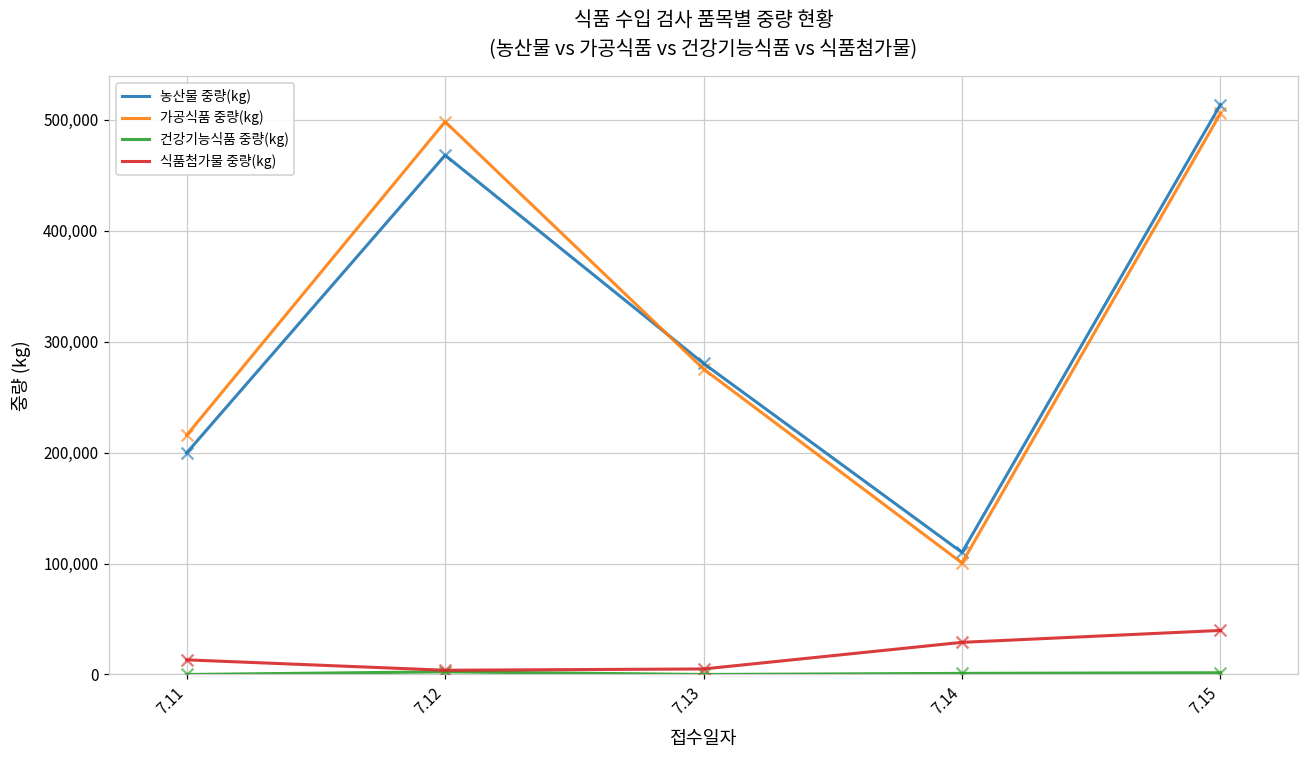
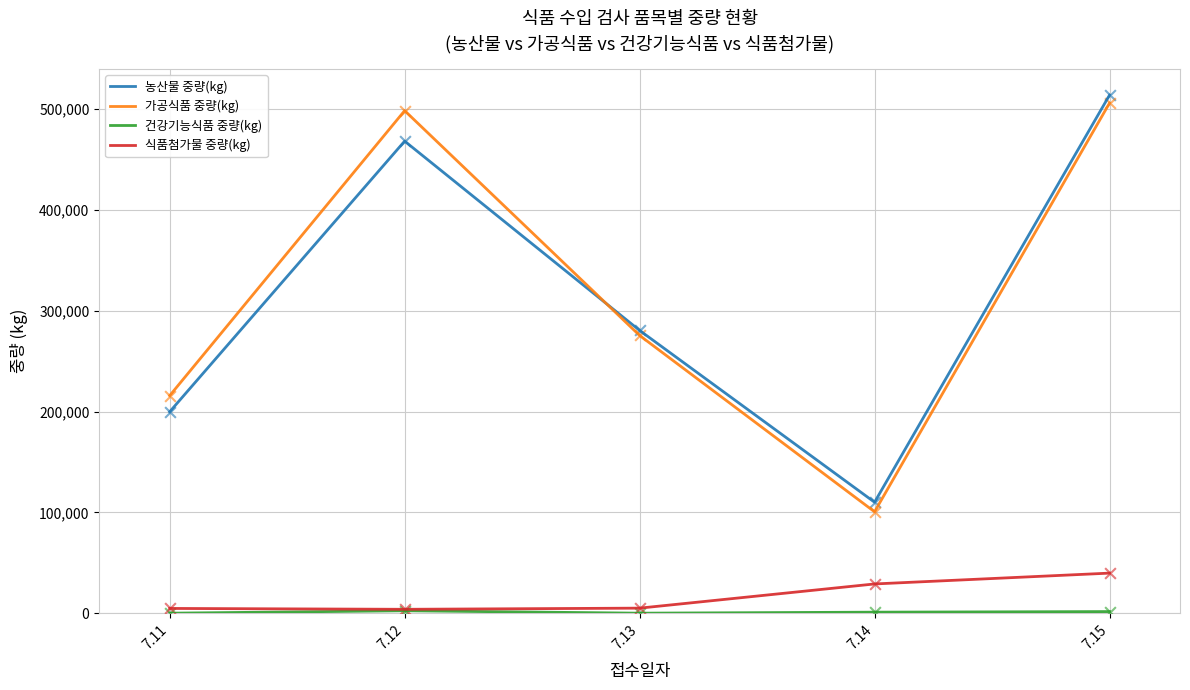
식품첨가물 중량(kg), 7.11: 13,000 -> 5,000
